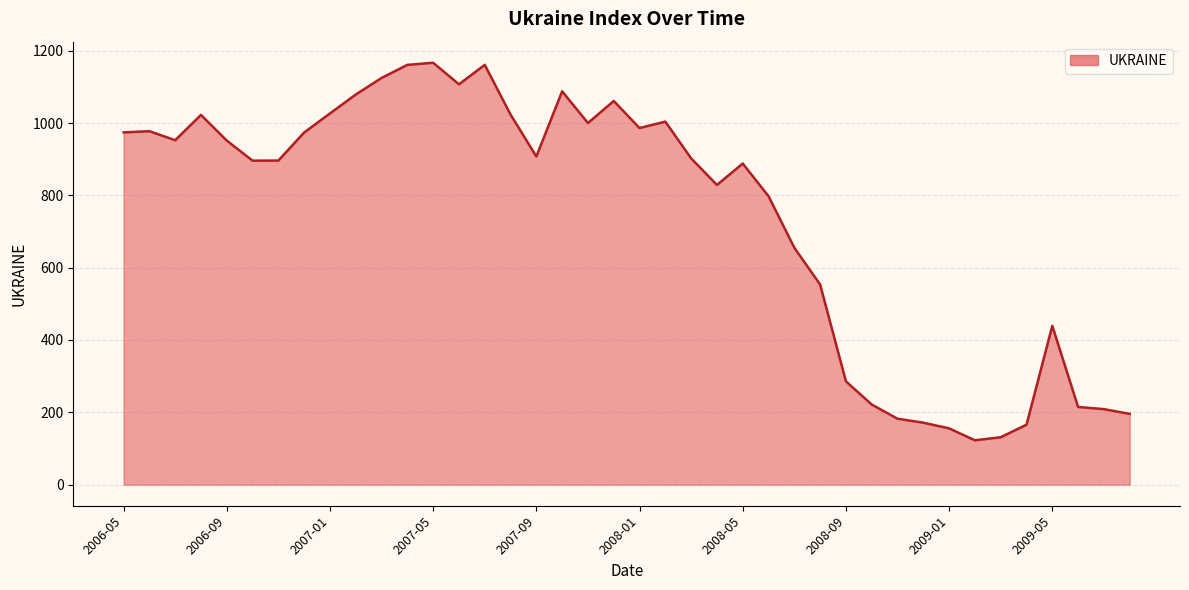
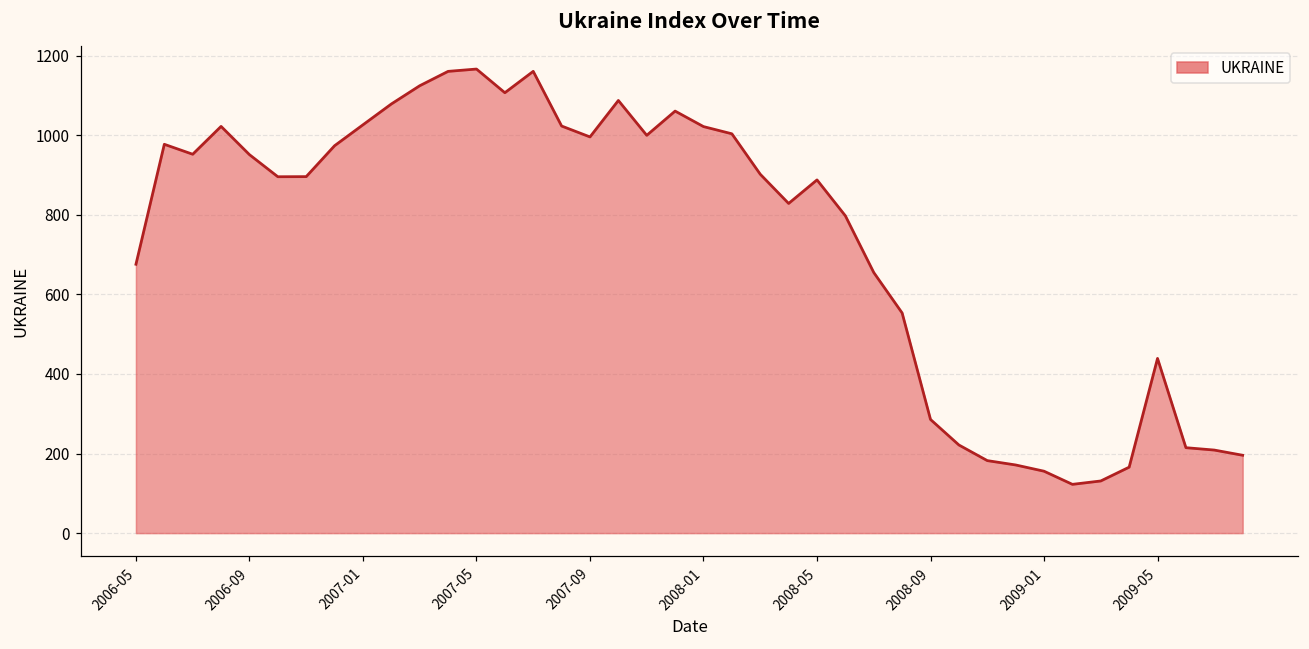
2006-05: 970 -> 680
2007-09: 910 -> 1000
2008-01: 990 -> 1020
